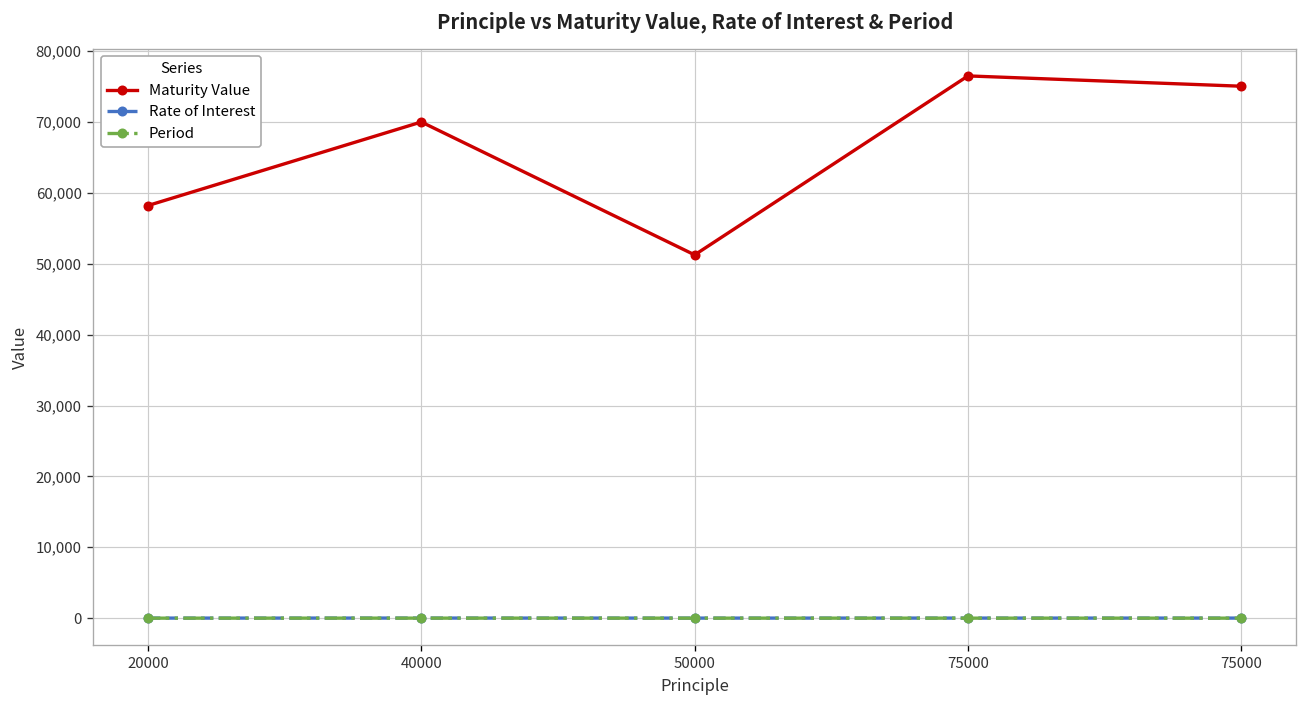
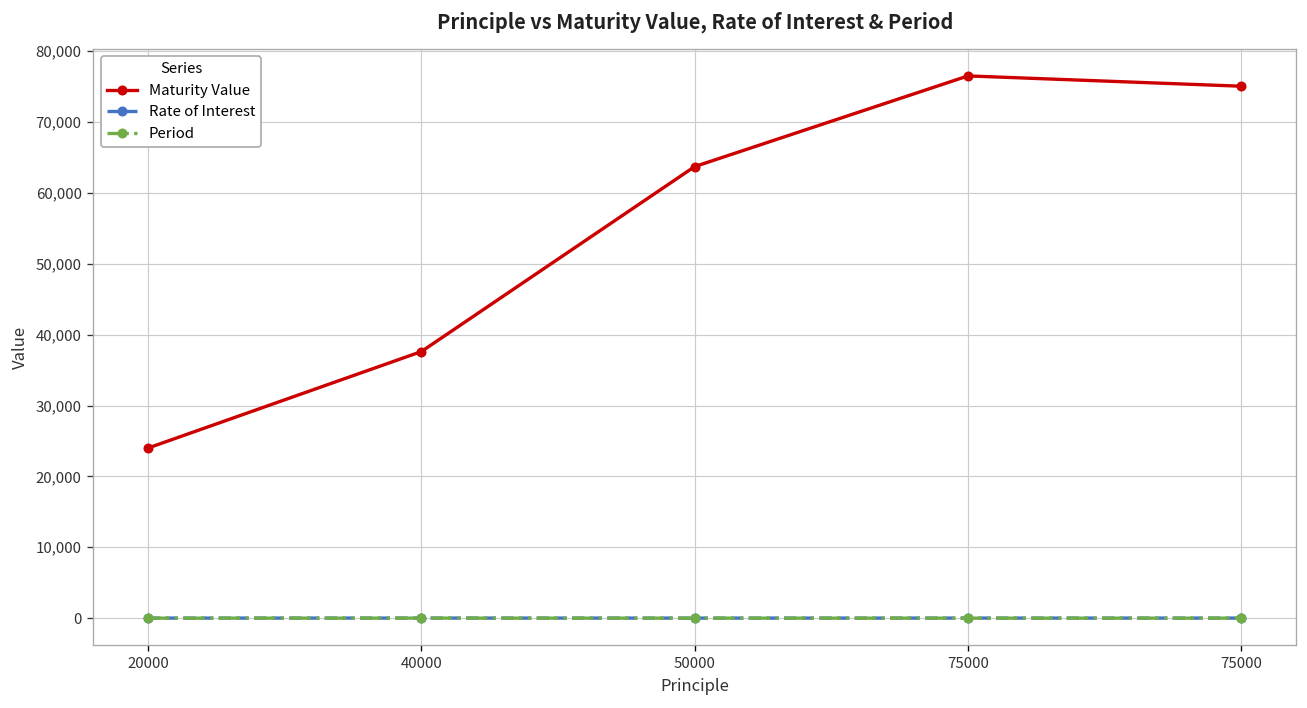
Maturity Value, 20000: 58,000 -> 24,000
Maturity Value, 40000: 70,000 -> 38,000
Maturity Value, 50000: 51,000 -> 64,000
